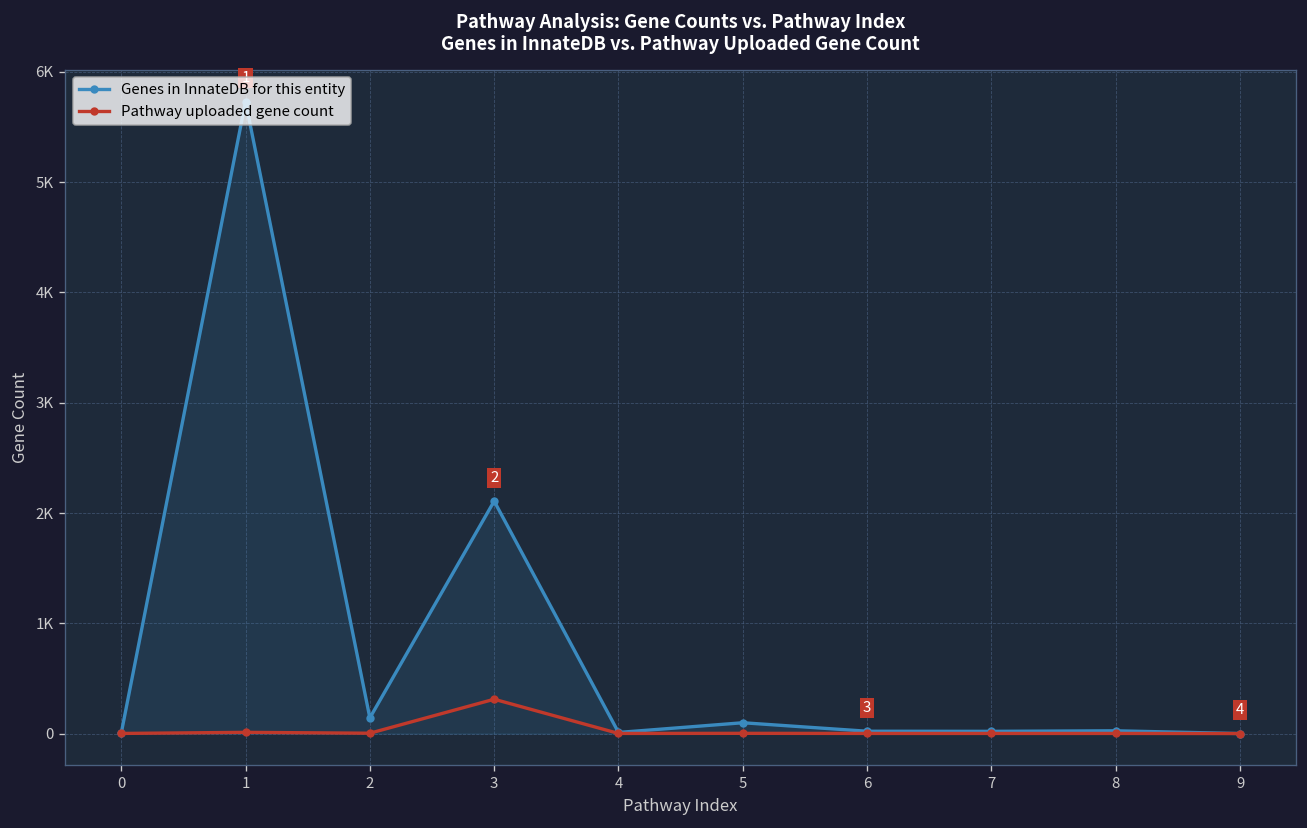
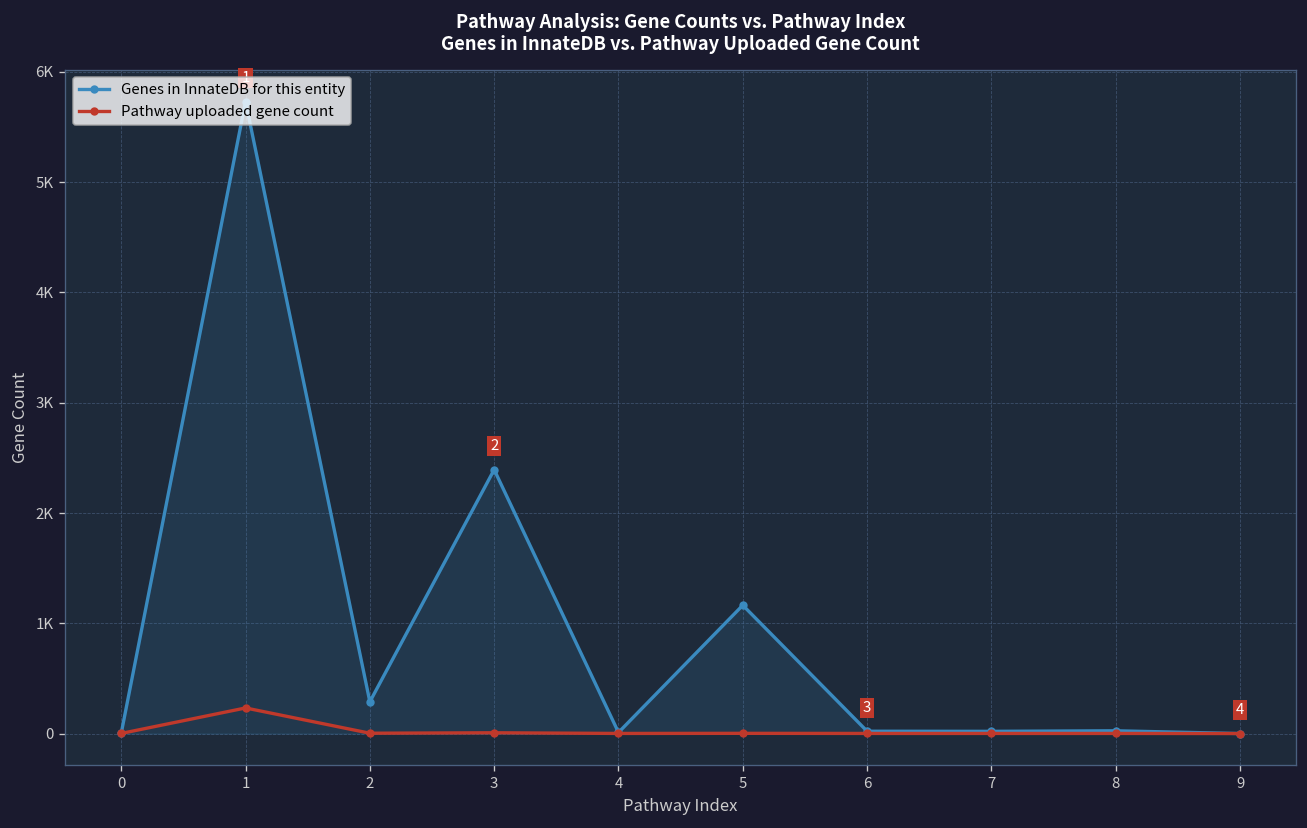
Pathway uploaded gene count, 1: 0 -> 200
Genes in InnateDB for this entity, 2: 100 -> 300
Genes in InnateDB for this entity, 3: 2100 -> 2400
Pathway uploaded gene count, 3: 300 -> 0
Genes in InnateDB for this entity, 5: 100 -> 1200
